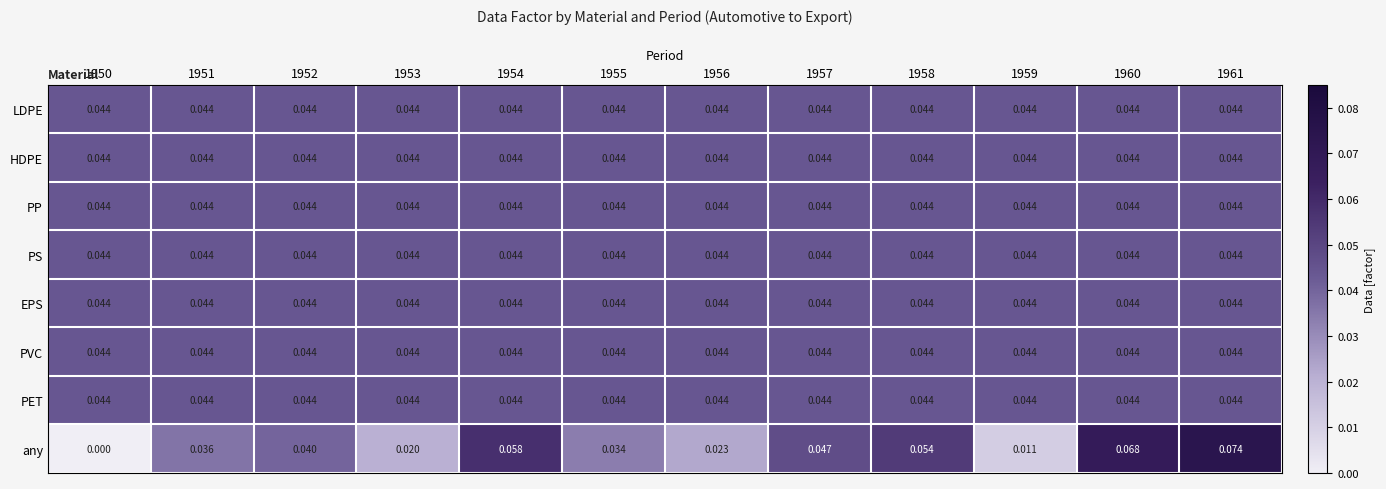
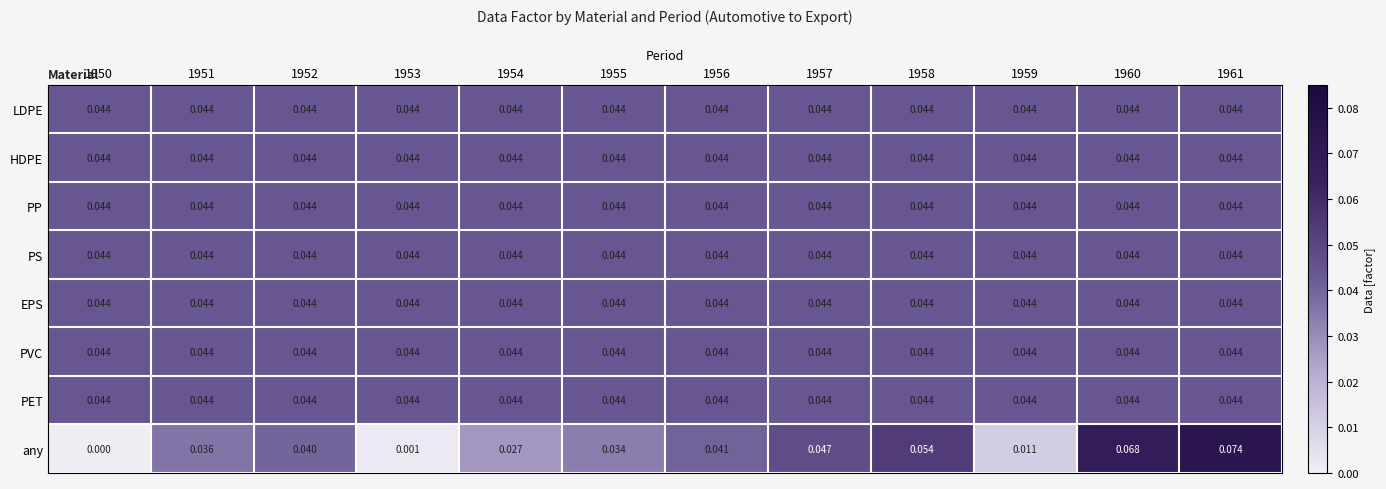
any, 1953: 0.020 -> 0.001
any, 1954: 0.058 -> 0.027
any, 1956: 0.023 -> 0.041
